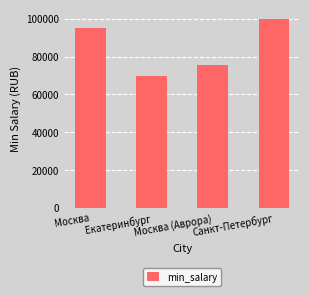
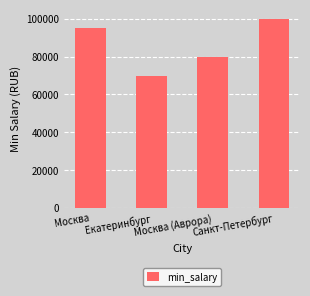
Москва (Аврора): 75000 -> 80000
